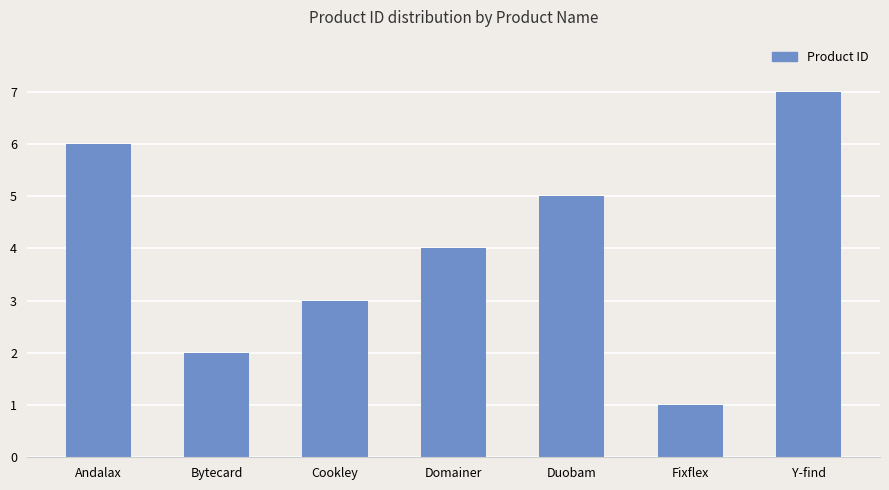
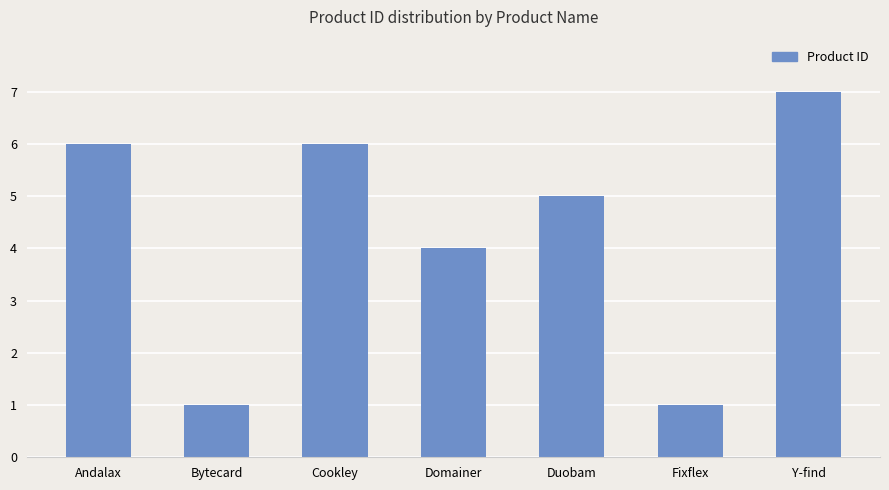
Bytecard: 2 -> 1
Cookley: 3 -> 6
